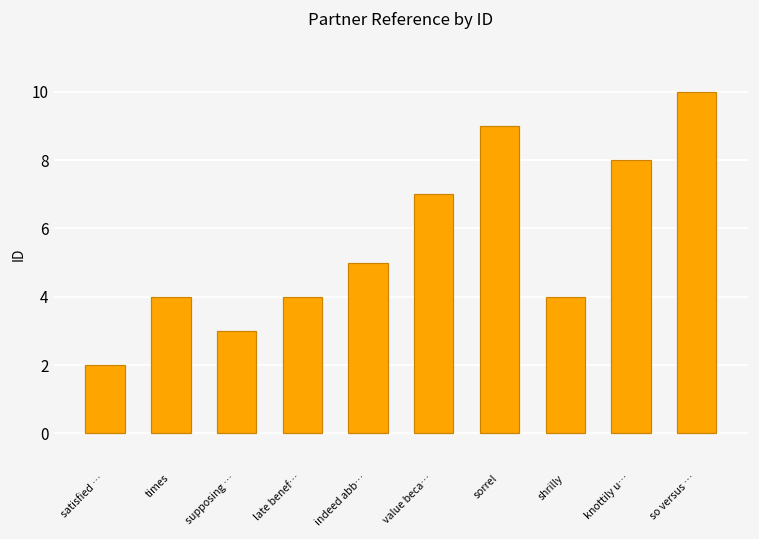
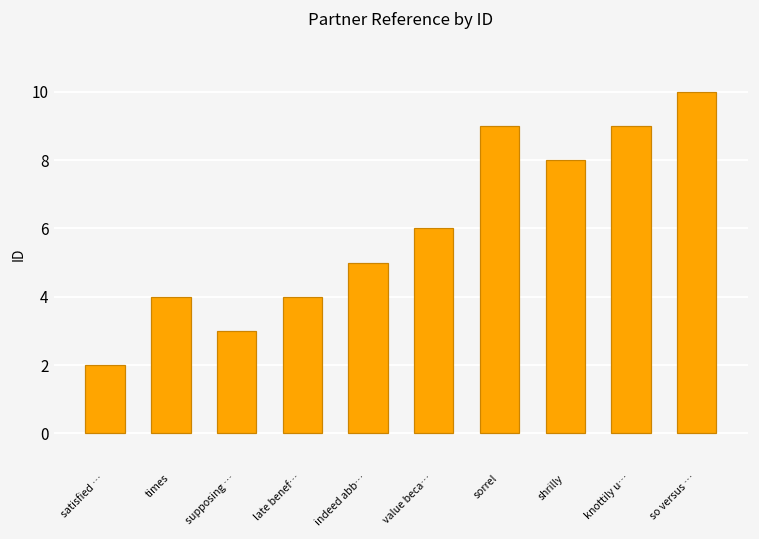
value beca…: 7 -> 6
shrilly: 4 -> 8
knottily u…: 8 -> 9
